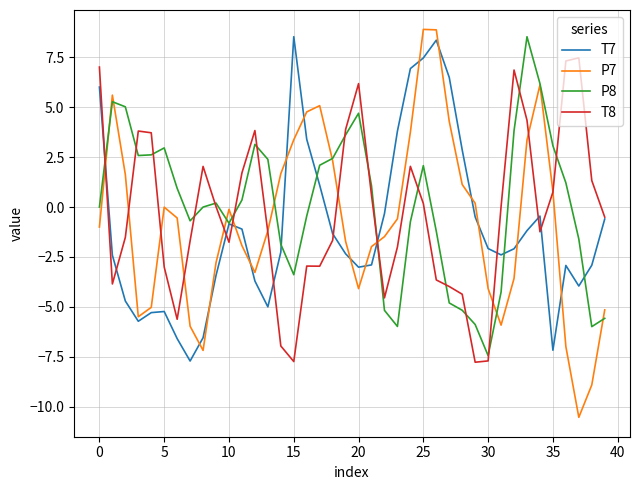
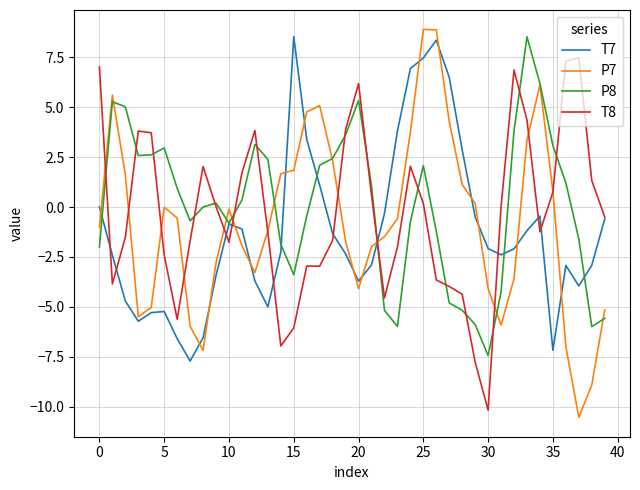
T7, 0: 6 -> 0
P8, 0: 0 -> -2
T8, 5: -3.0 -> -2.4
P7, 15: 3.4 -> 1.8
T8, 15: -7.7 -> -6.0
T7, 20: -3.0 -> -3.7
P8, 20: 4.7 -> 5.3
T8, 30: -7.7 -> -10.2
